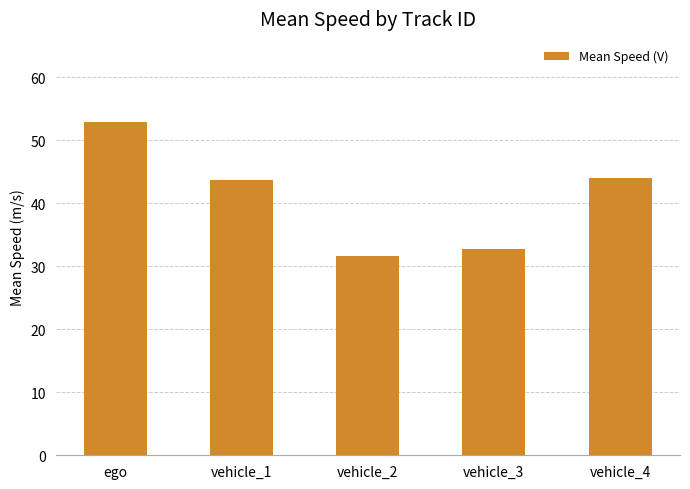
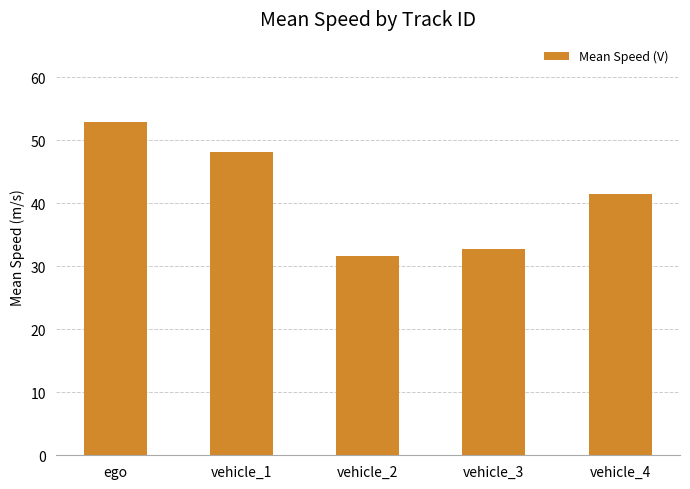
vehicle_1: 44 -> 48
vehicle_4: 44 -> 42
